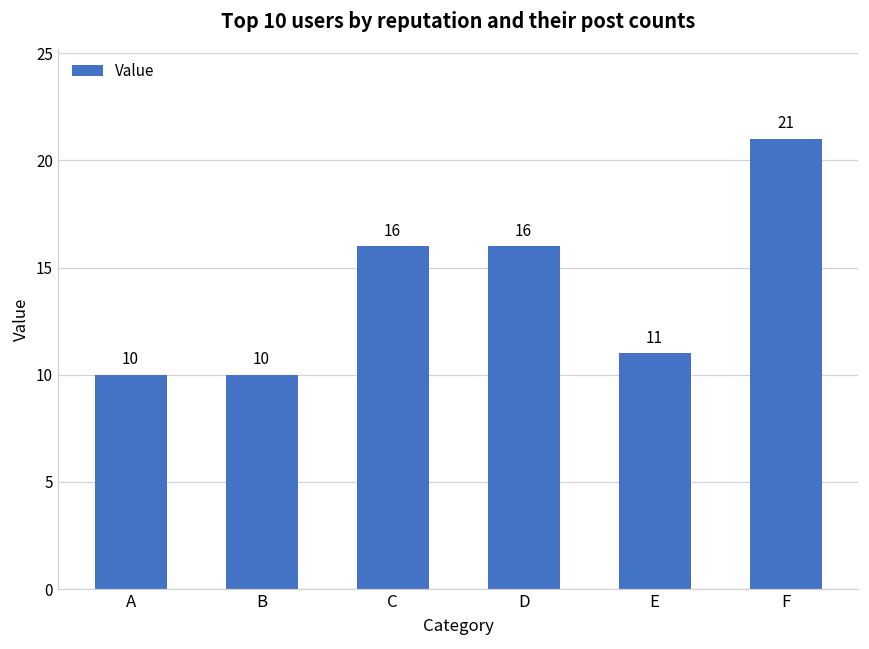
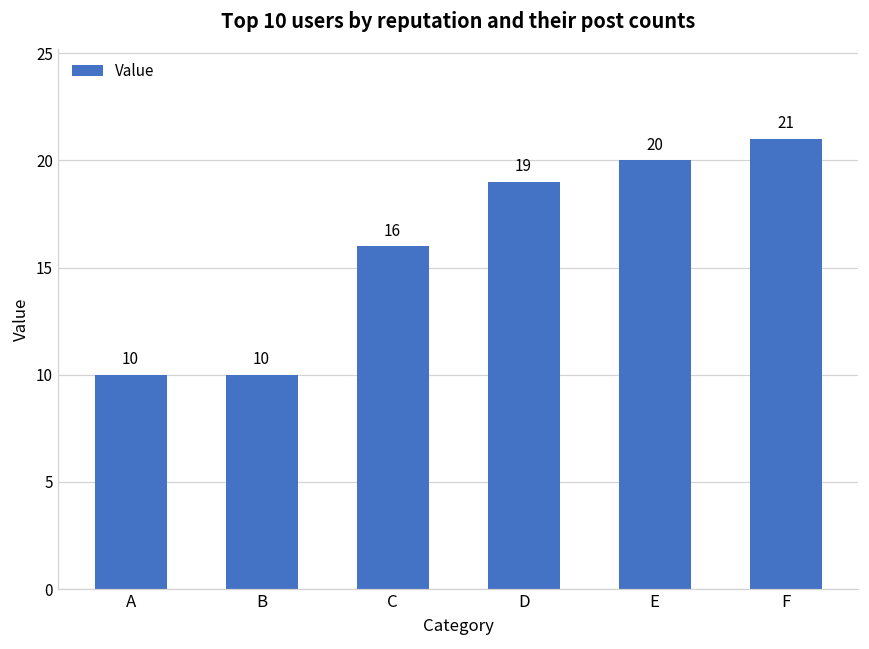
D: 16 -> 19
E: 11 -> 20
